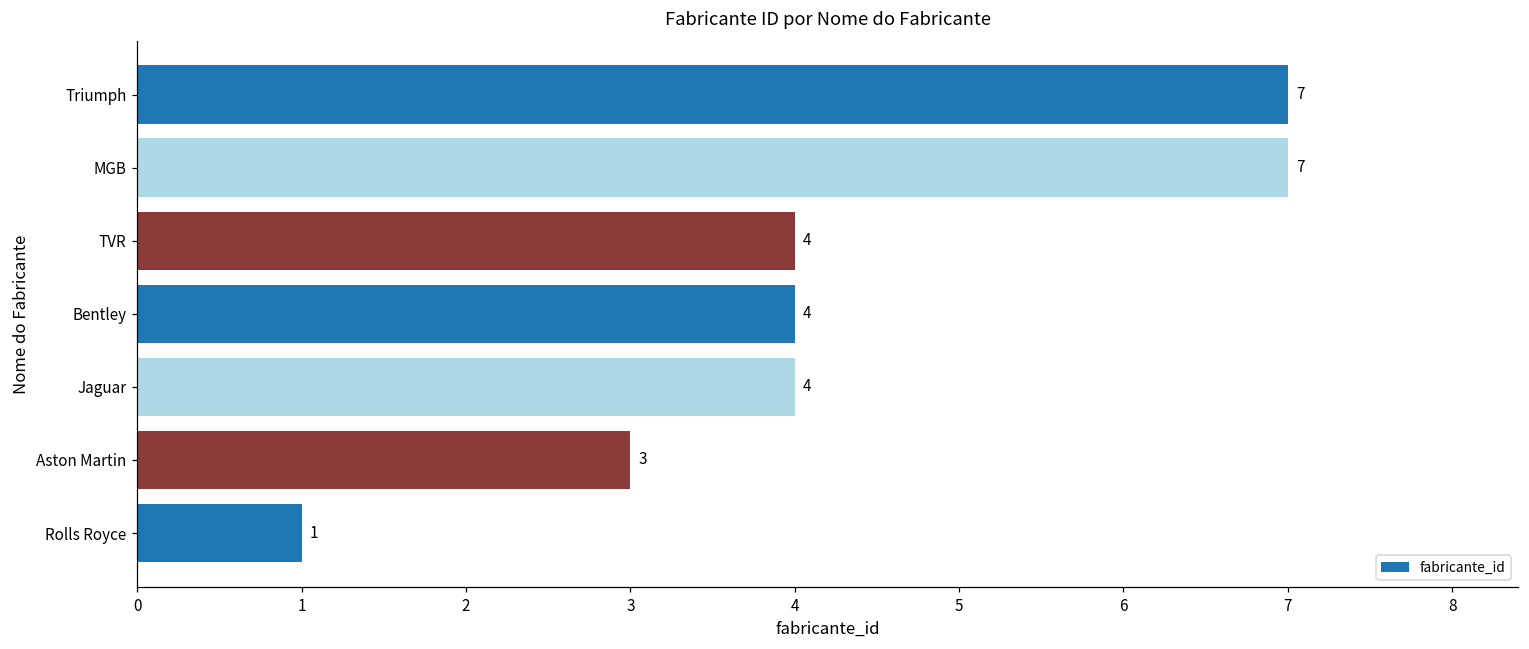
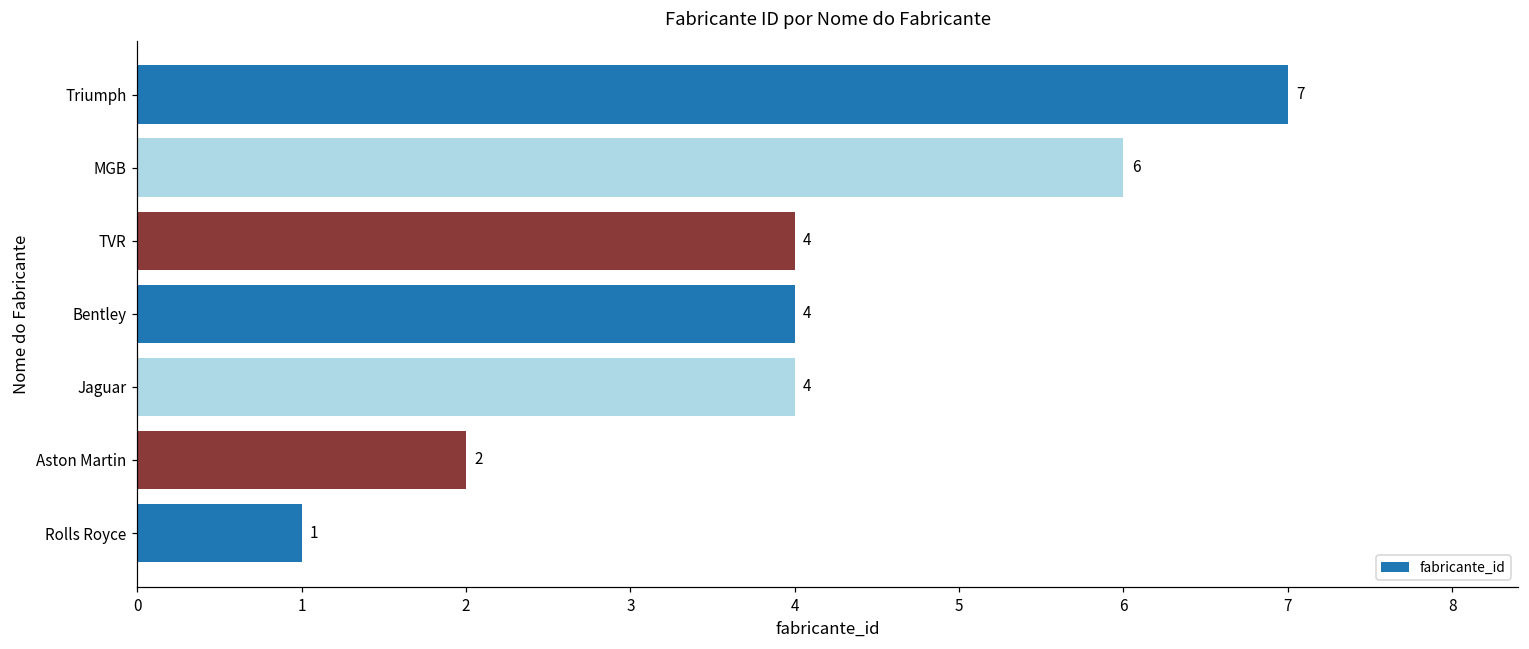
MGB: 7 -> 6
Aston Martin: 3 -> 2
